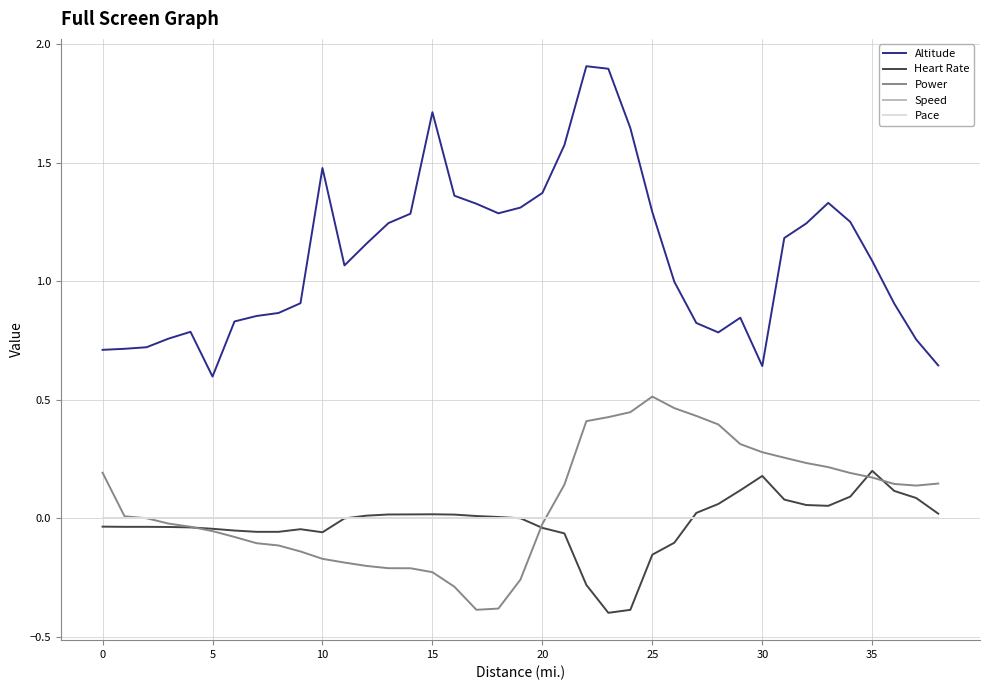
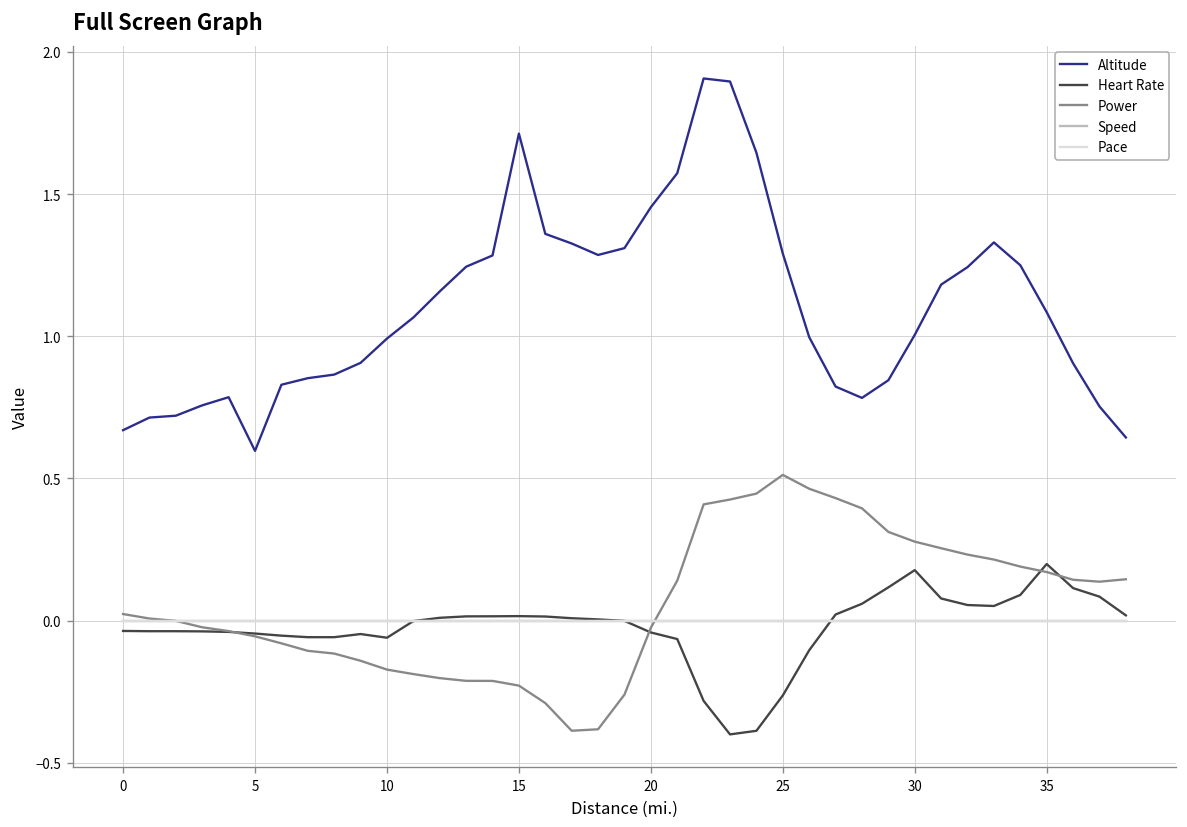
Altitude, 0: 0.71 -> 0.67
Power, 0: 0.19 -> 0.02
Altitude, 10: 1.48 -> 0.99
Altitude, 20: 1.37 -> 1.45
Heart Rate, 25: -0.15 -> -0.26
Altitude, 30: 0.64 -> 1.00
